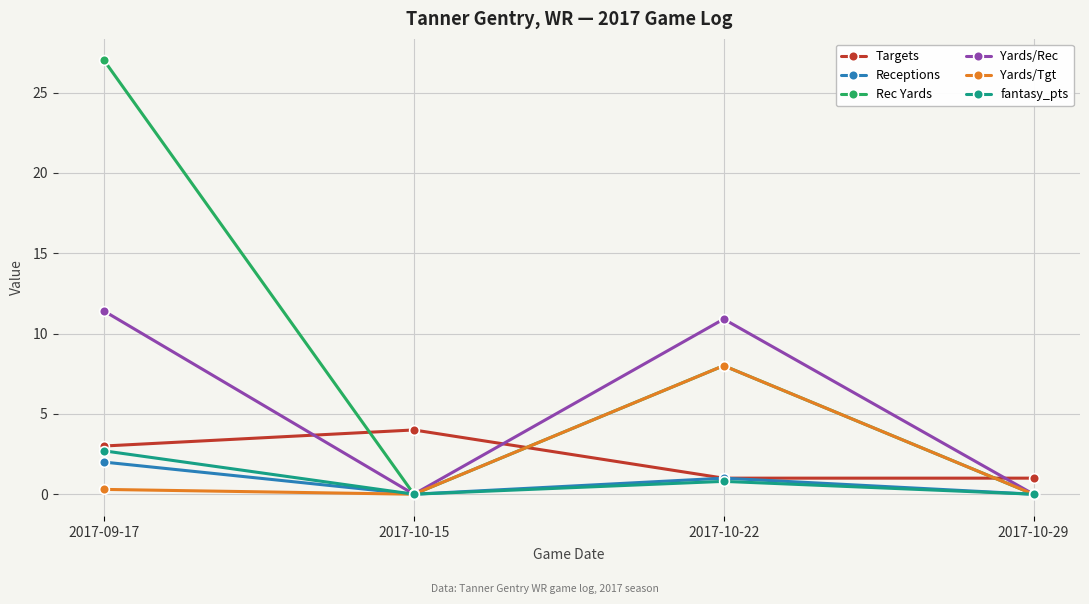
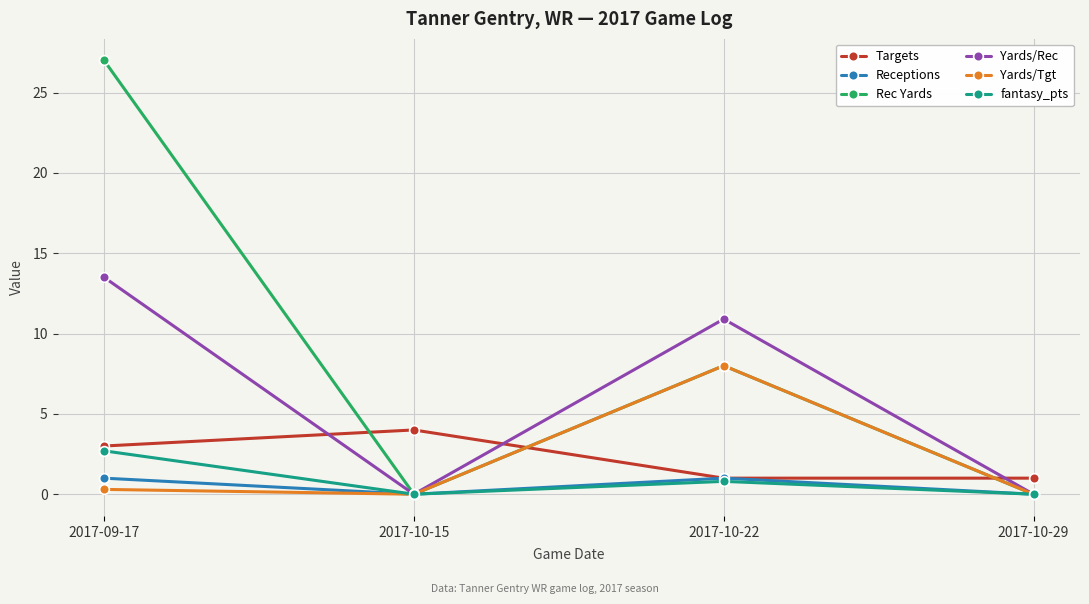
Receptions, 2017-09-17: 2 -> 1
Yards/Rec, 2017-09-17: 11.4 -> 13.5
